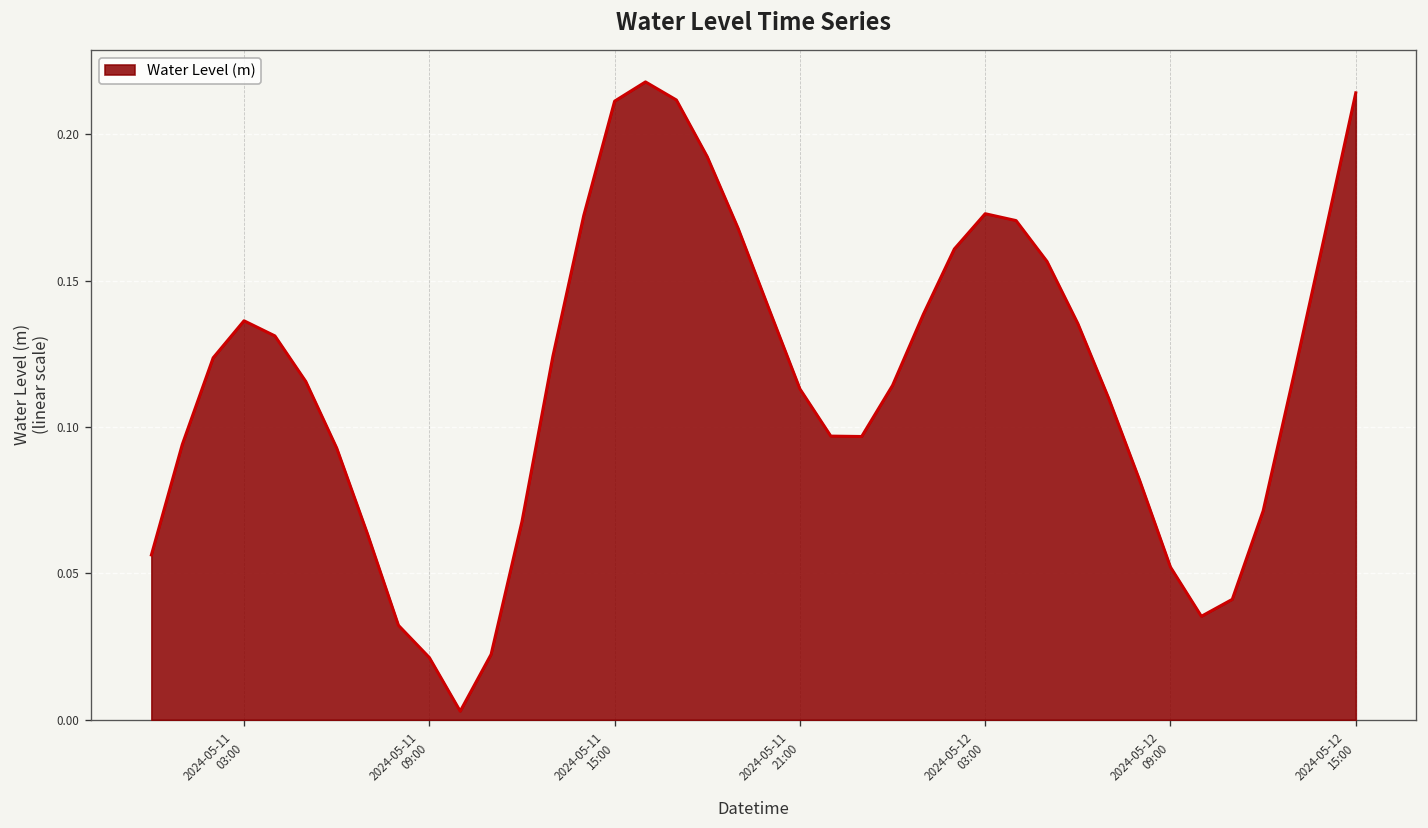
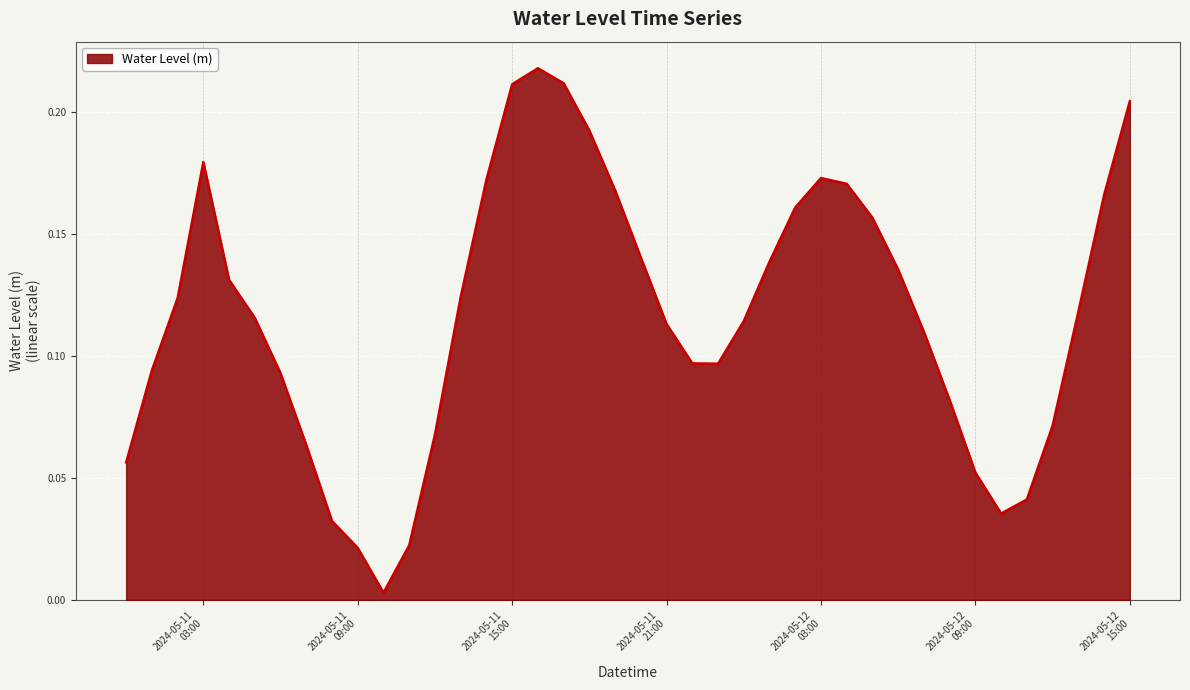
2024-05-11 03:00: 0.136 -> 0.179
2024-05-12 15:00: 0.214 -> 0.204
